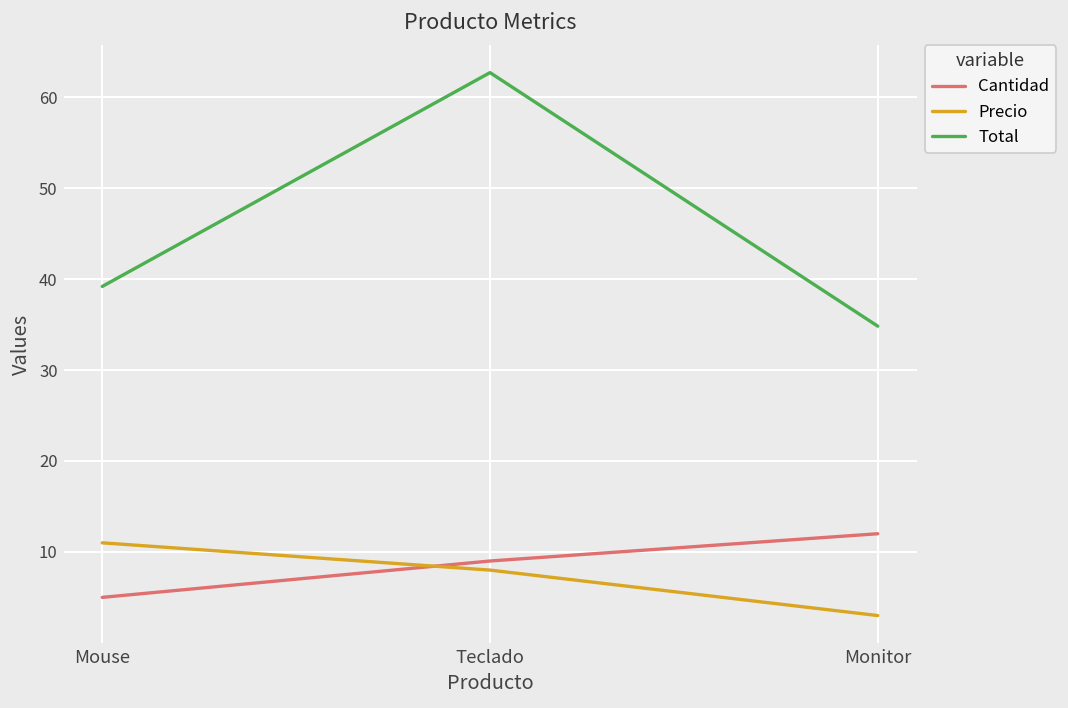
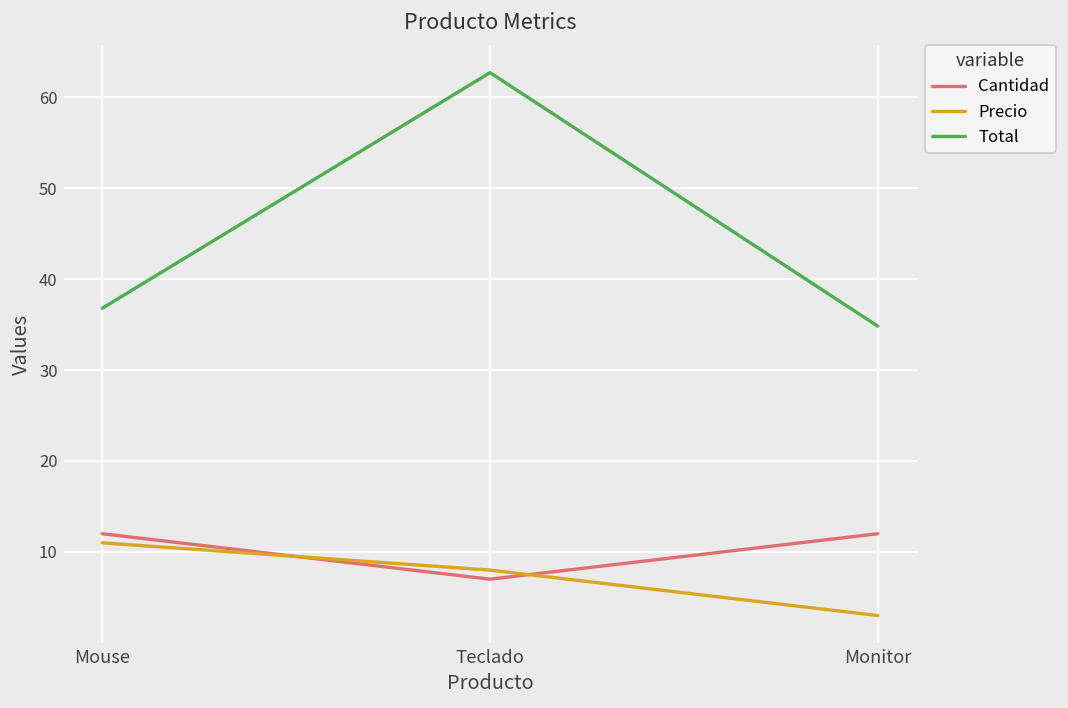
Cantidad, Mouse: 5 -> 12
Total, Mouse: 39 -> 37
Cantidad, Teclado: 9 -> 7
